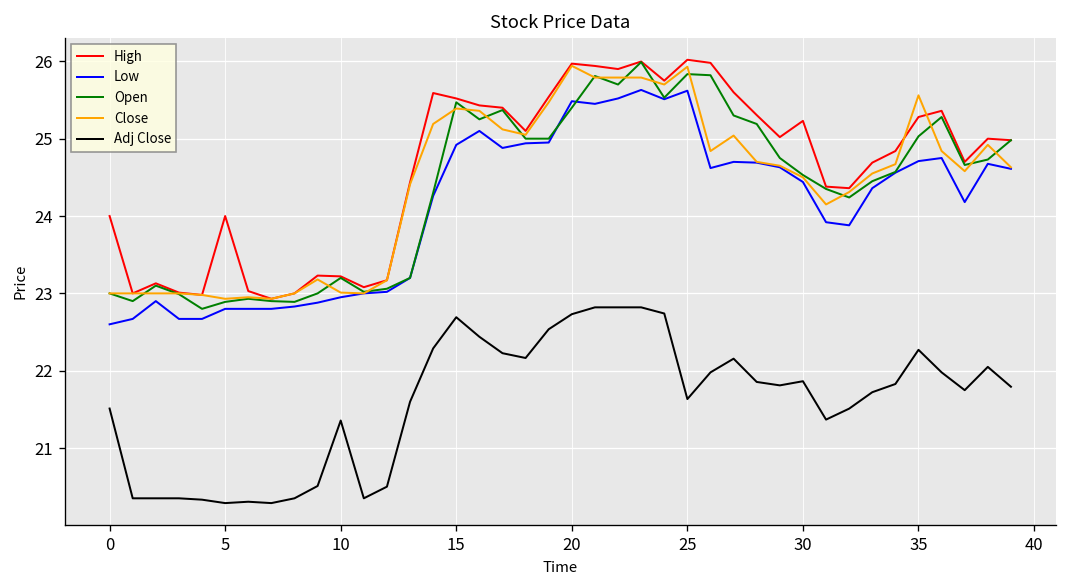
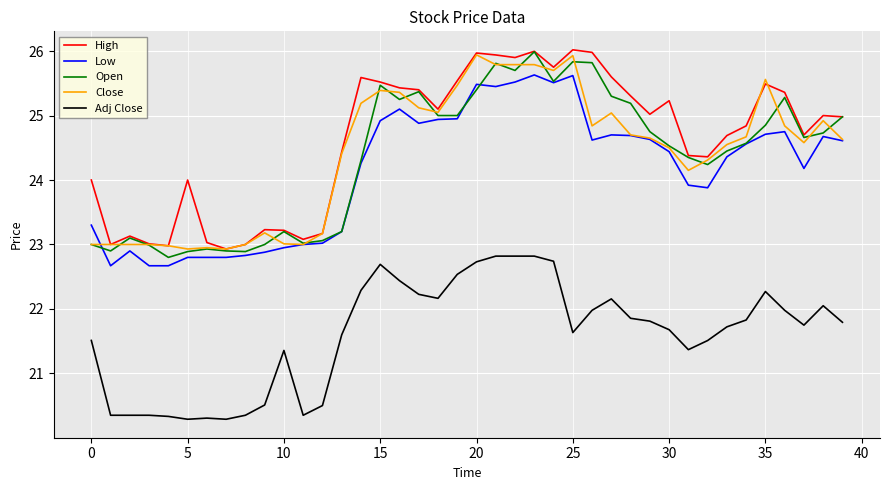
Low, 0: 22.6 -> 23.3
Adj Close, 30: 21.9 -> 21.7
High, 35: 25.3 -> 25.5
Open, 35: 25.0 -> 24.9
